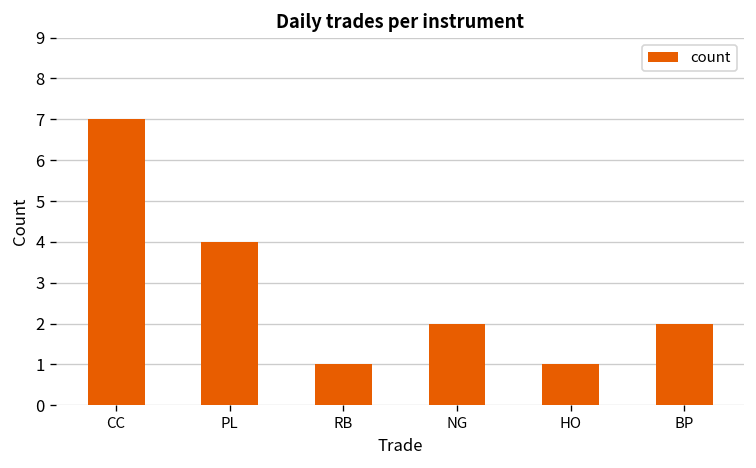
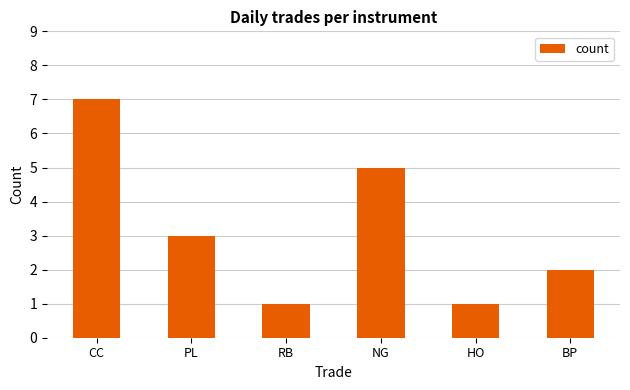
PL: 4 -> 3
NG: 2 -> 5
